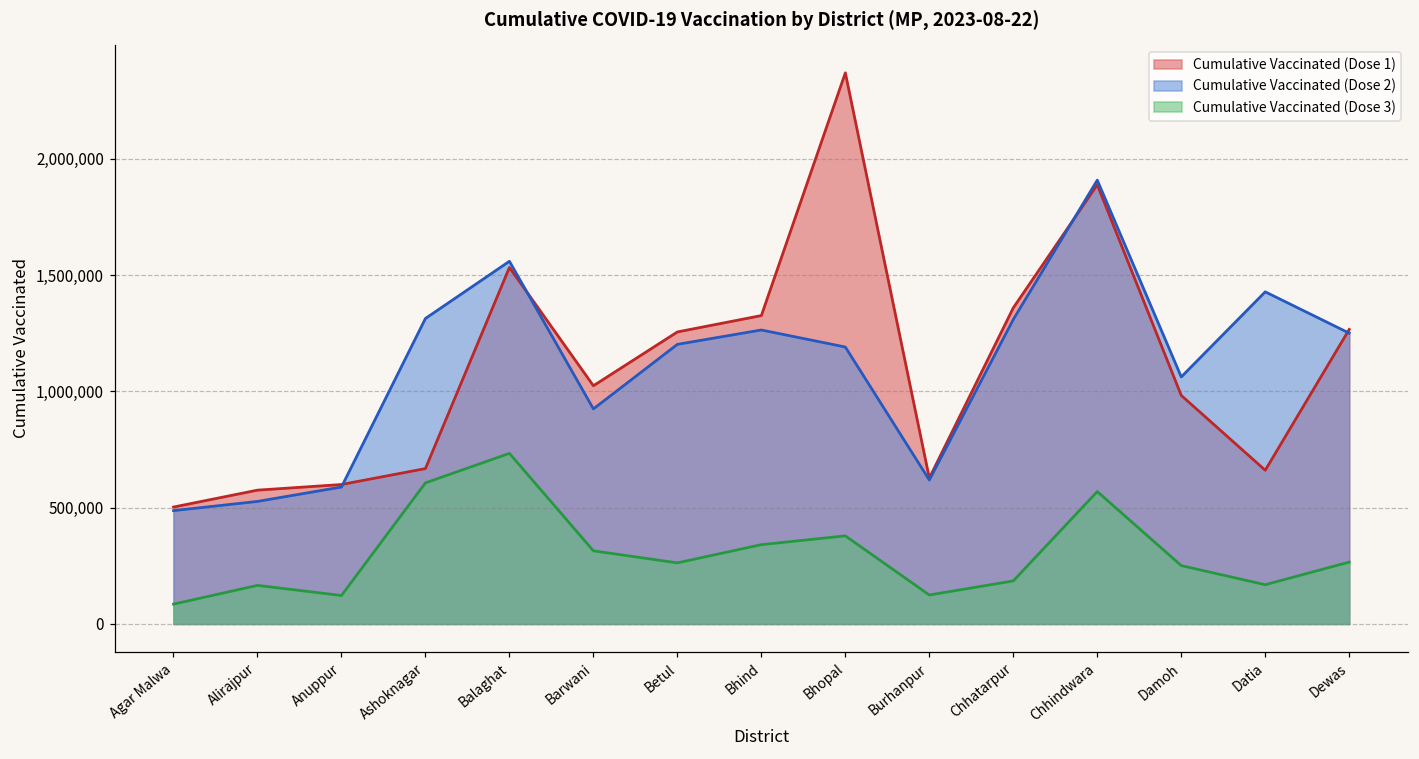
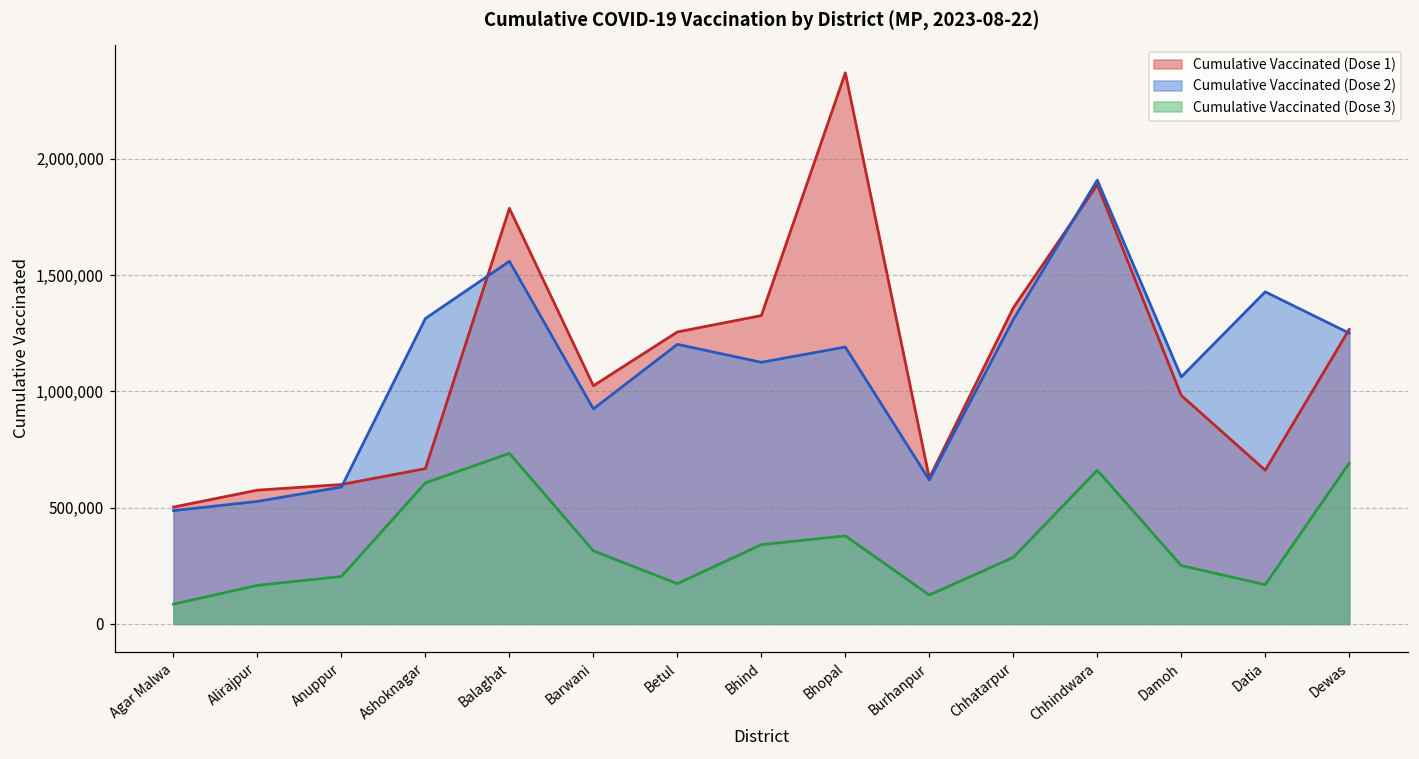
Cumulative Vaccinated (Dose 3), Anuppur: 120,000 -> 200,000
Cumulative Vaccinated (Dose 1), Balaghat: 1,530,000 -> 1,790,000
Cumulative Vaccinated (Dose 3), Betul: 260,000 -> 170,000
Cumulative Vaccinated (Dose 2), Bhind: 1,260,000 -> 1,130,000
Cumulative Vaccinated (Dose 3), Chhatarpur: 190,000 -> 290,000
Cumulative Vaccinated (Dose 3), Chhindwara: 570,000 -> 660,000
Cumulative Vaccinated (Dose 3), Dewas: 270,000 -> 690,000
